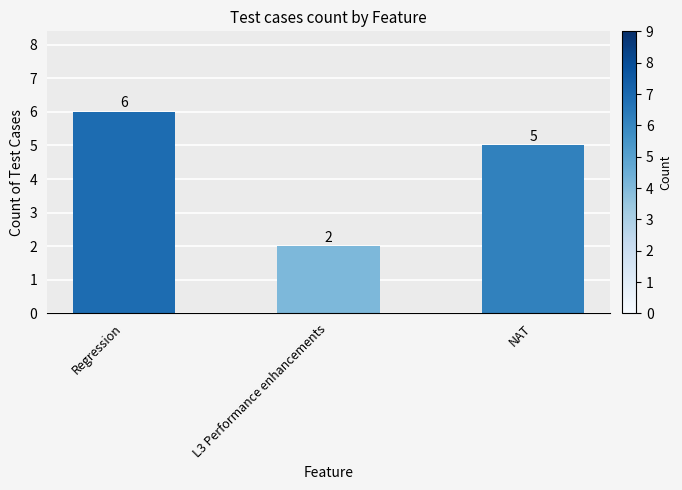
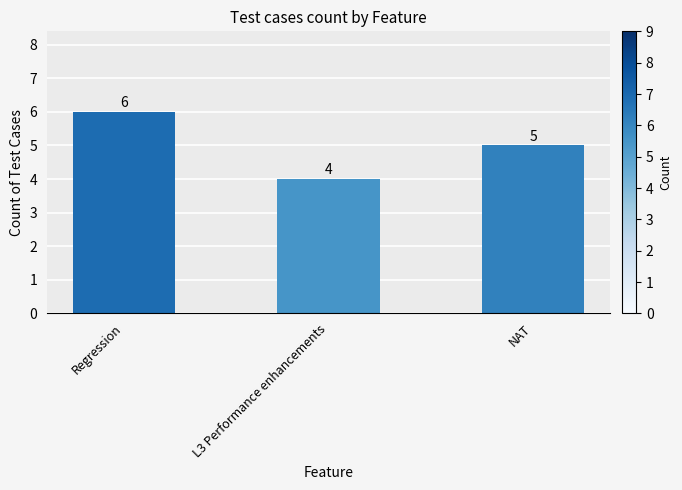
L3 Performance enhancements: 2 -> 4
